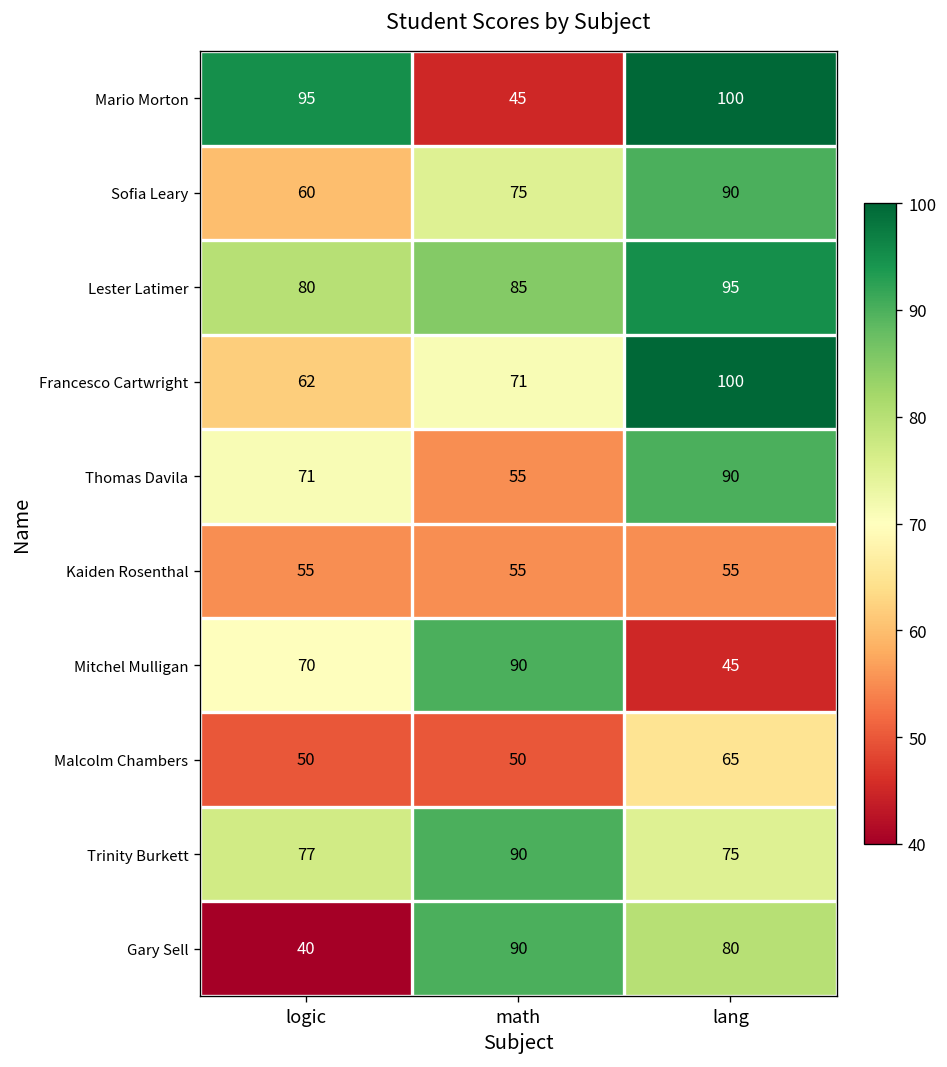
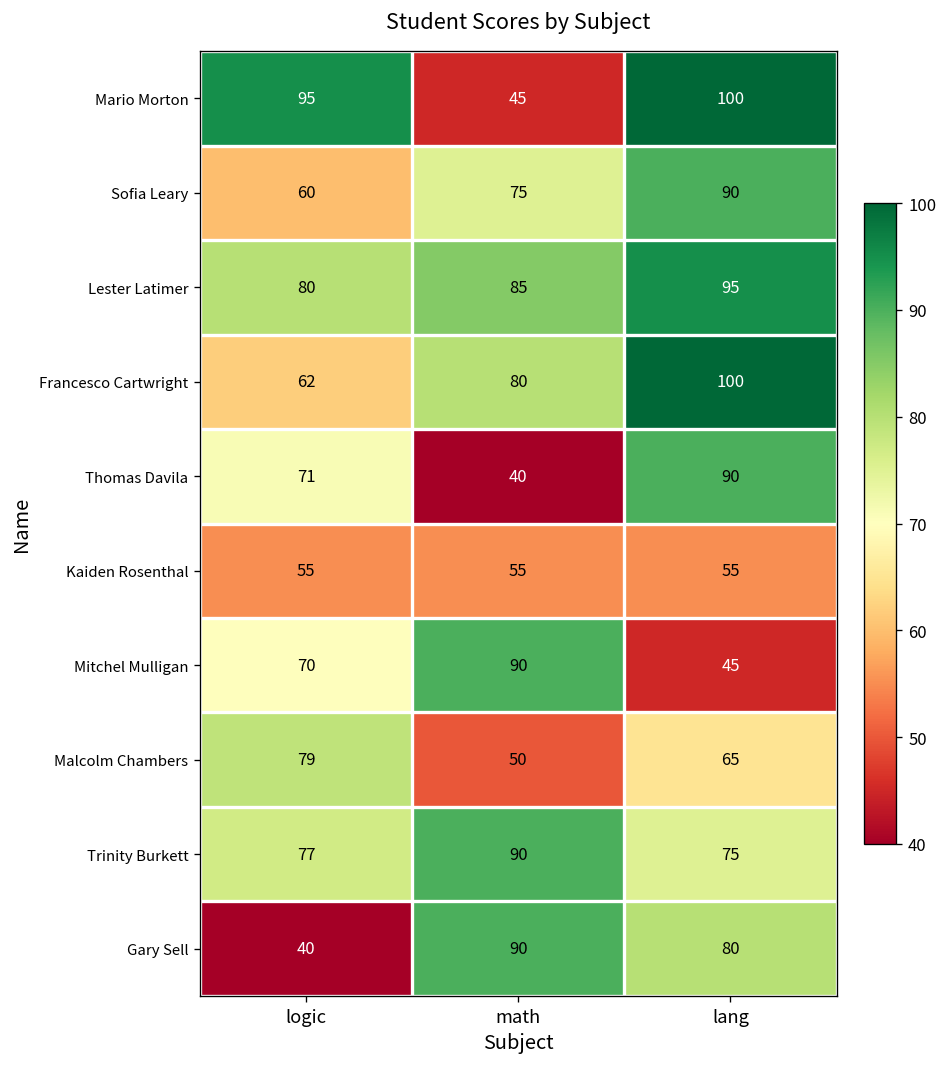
Francesco Cartwright, math: 71 -> 80
Thomas Davila, math: 55 -> 40
Malcolm Chambers, logic: 50 -> 79
